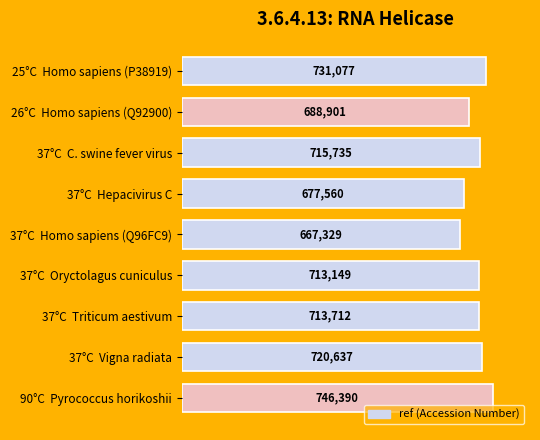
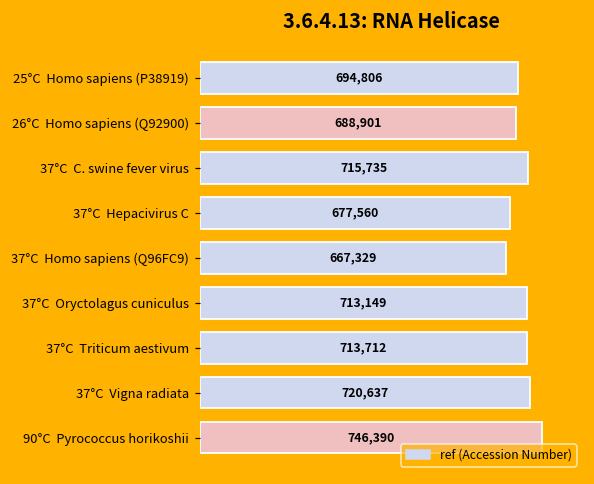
25°C Homo sapiens (P38919): 731,077 -> 694,806
